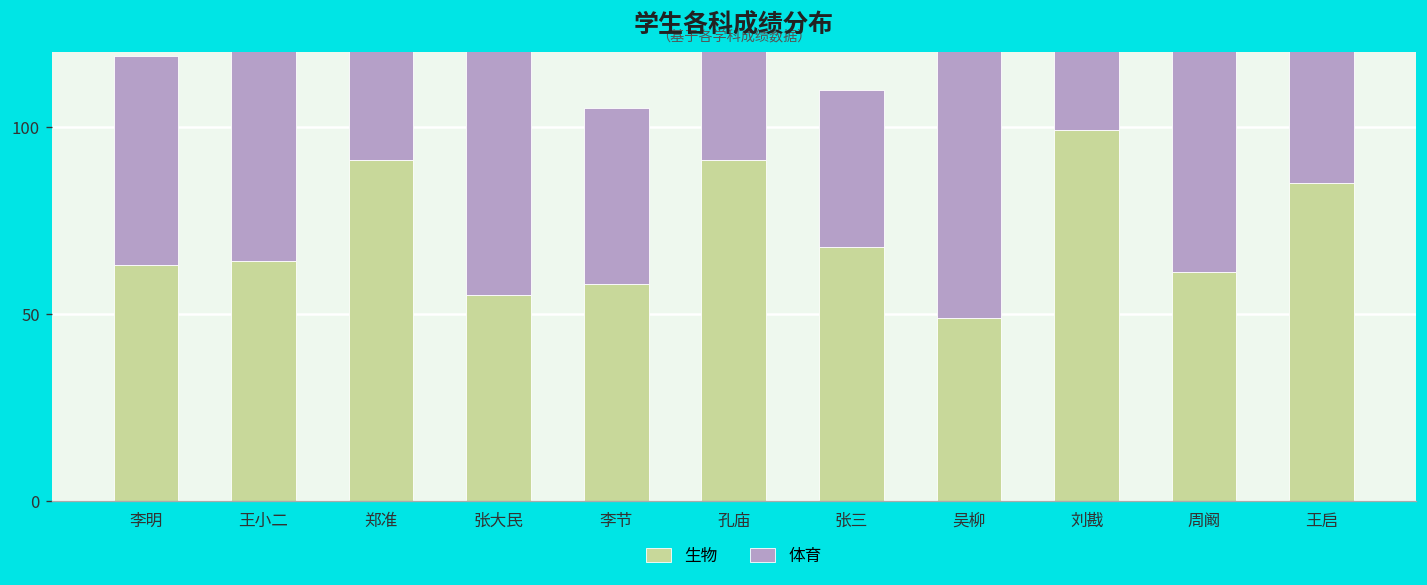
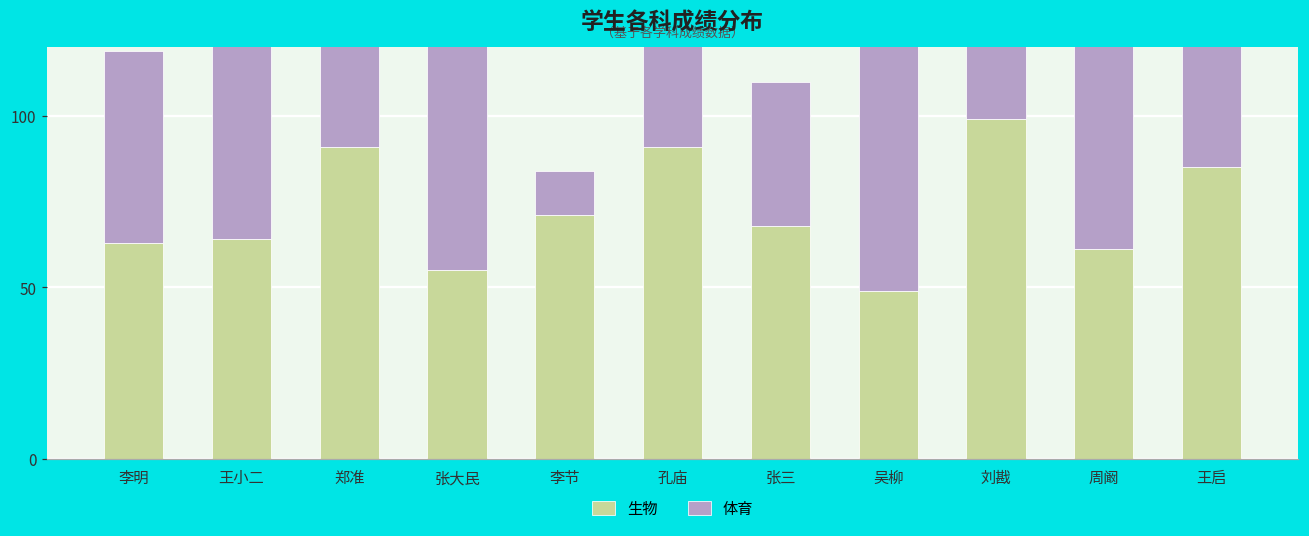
生物, 李节: 58 -> 71
体育, 李节: 47 -> 13
